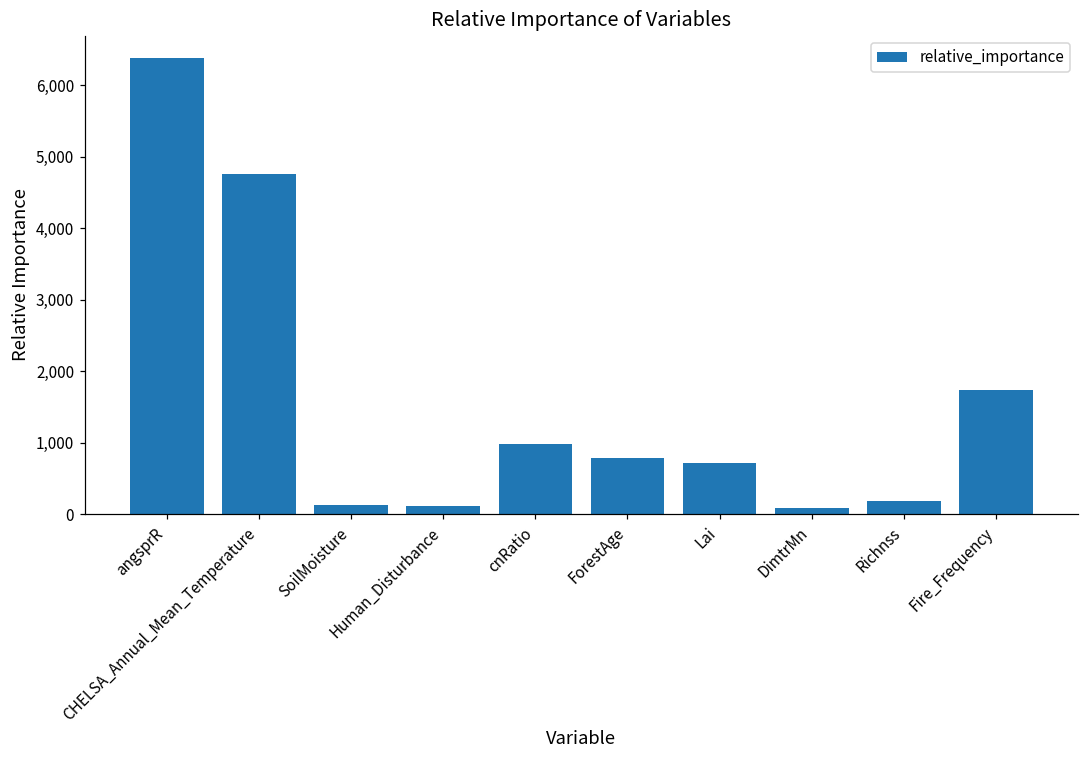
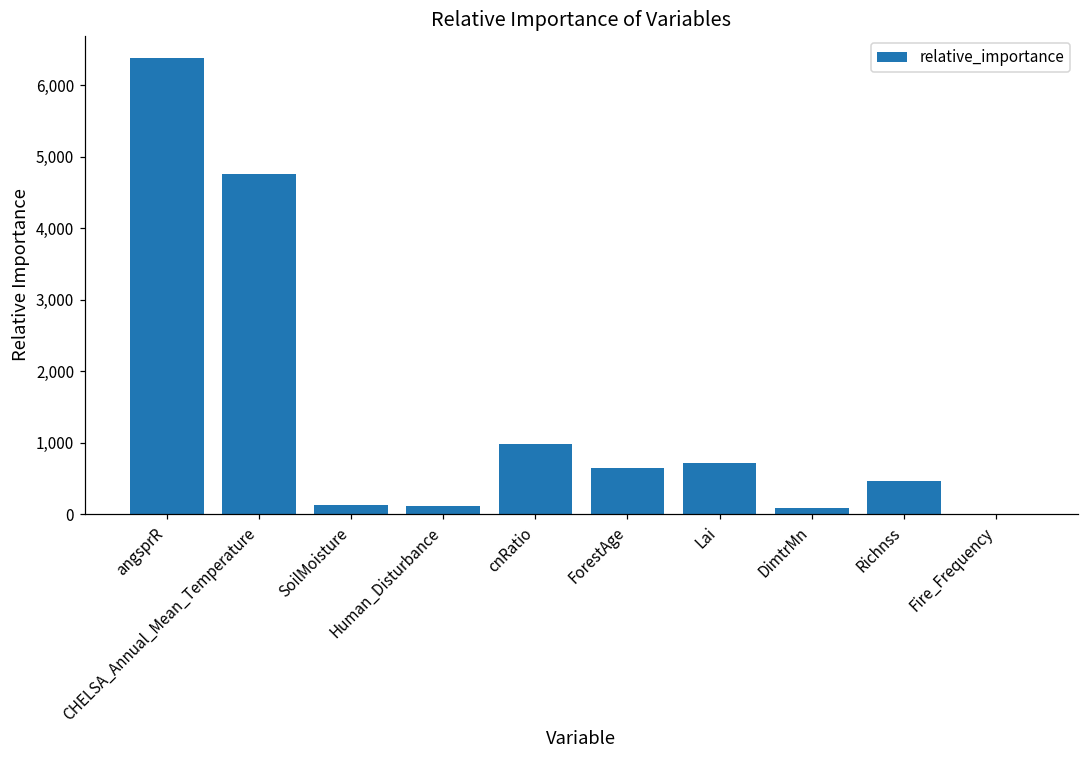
ForestAge: 800 -> 700
Richnss: 200 -> 500
Fire_Frequency: 1,700 -> 0
